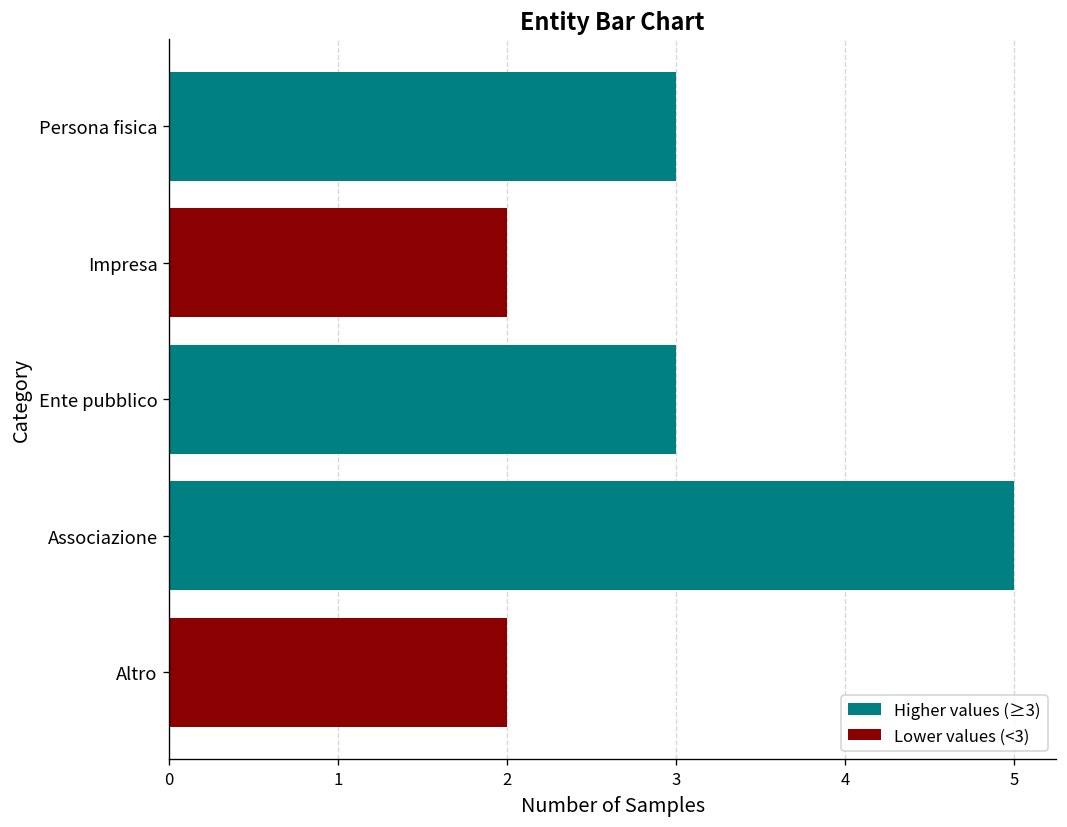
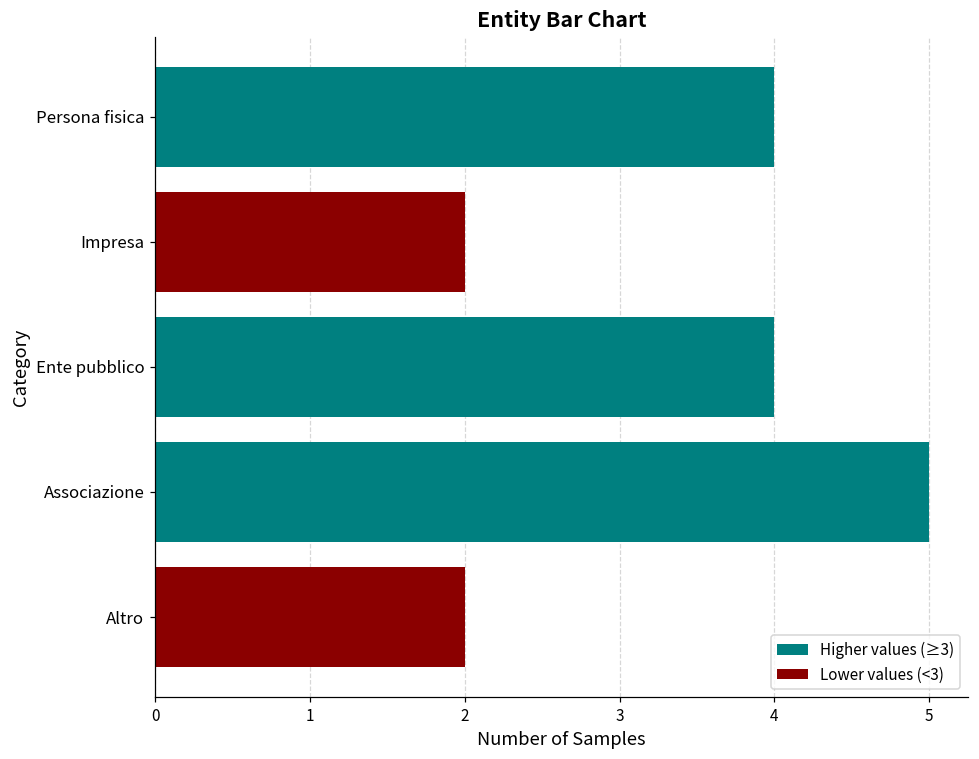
Persona fisica: 3 -> 4
Ente pubblico: 3 -> 4
